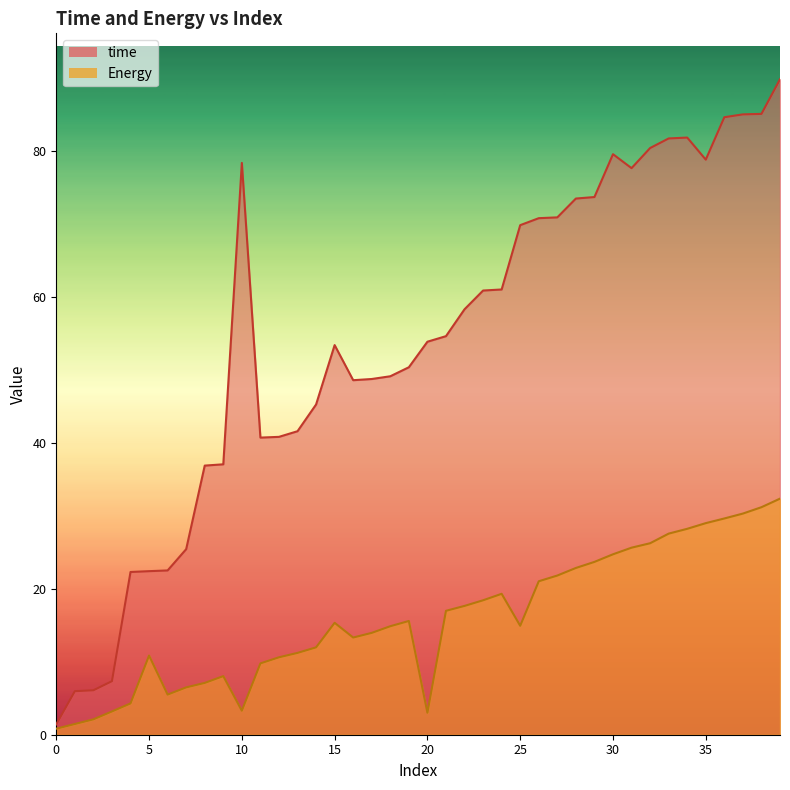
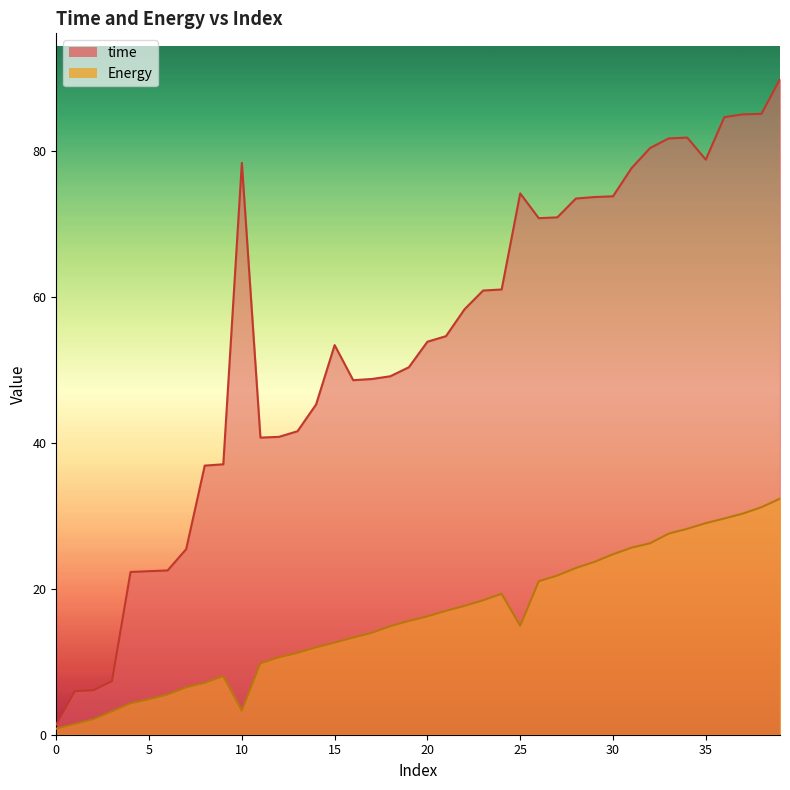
Energy, 5: 11 -> 5
Energy, 15: 15 -> 13
Energy, 20: 3 -> 16
time, 25: 70 -> 74
time, 30: 80 -> 74
